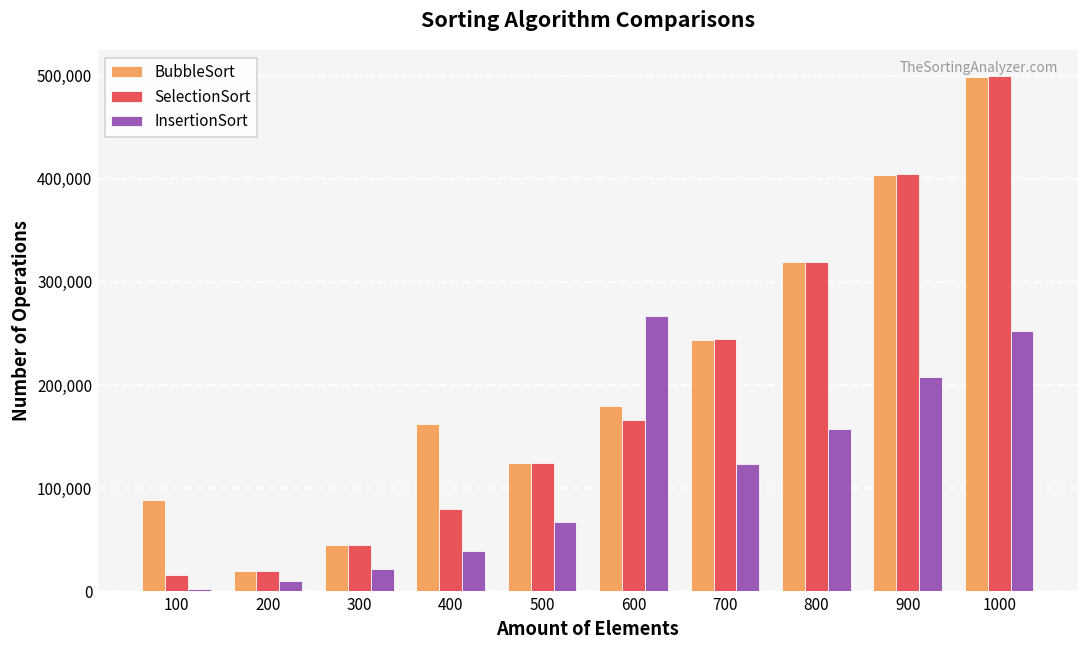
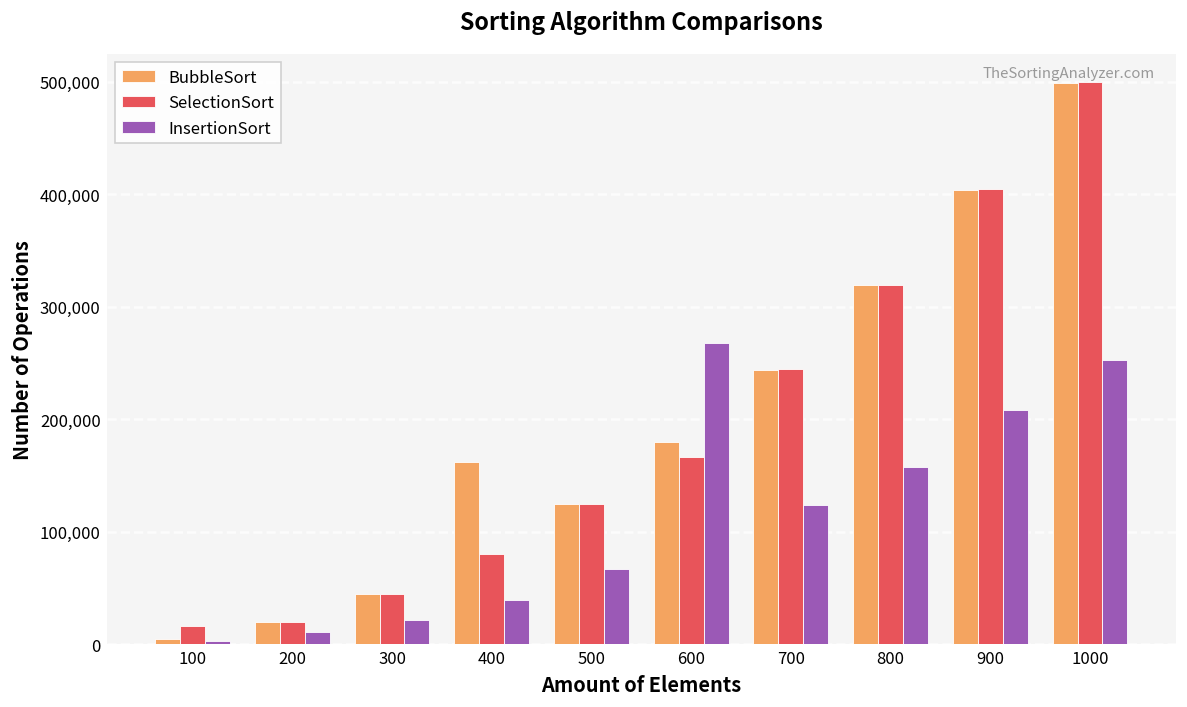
BubbleSort, 100: 90,000 -> 0
